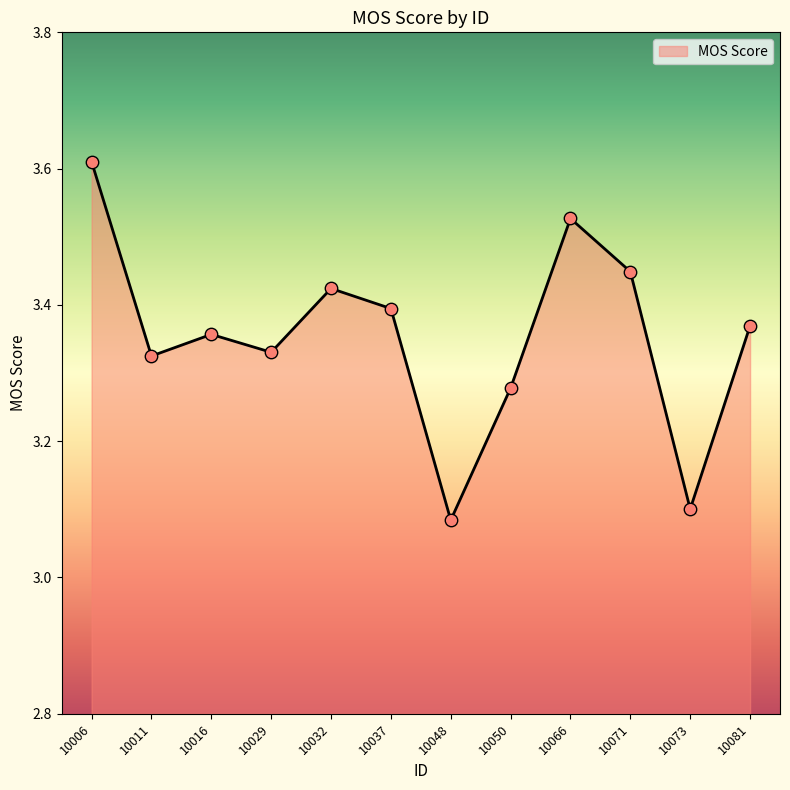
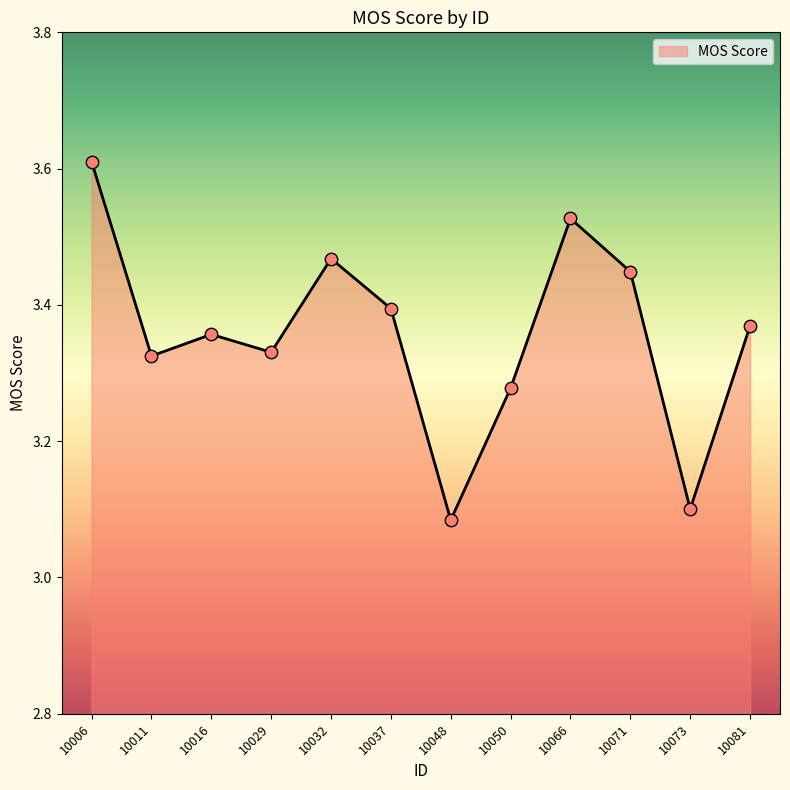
10032: 3.42 -> 3.47
